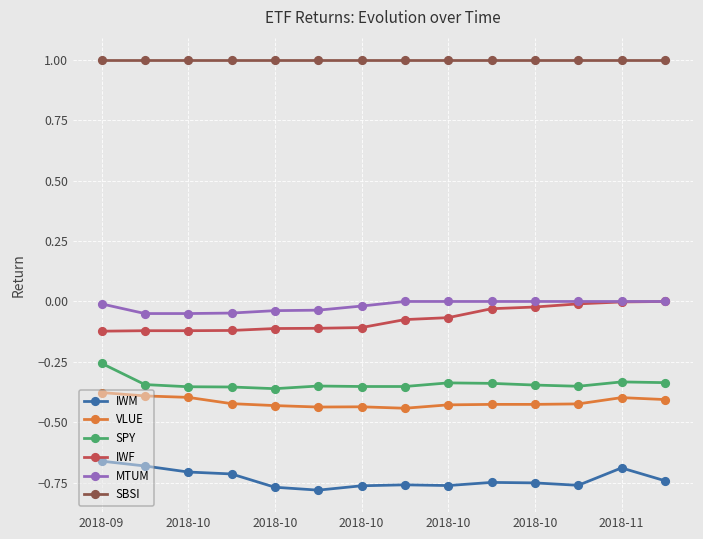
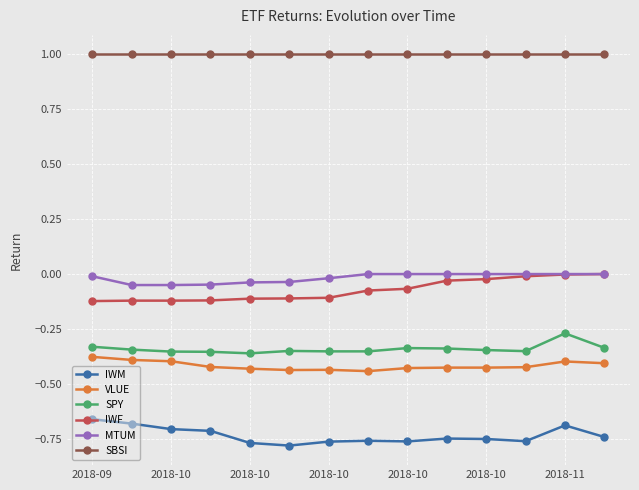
SPY, 2018-09: -0.26 -> -0.33
SPY, 2018-11: -0.33 -> -0.27
